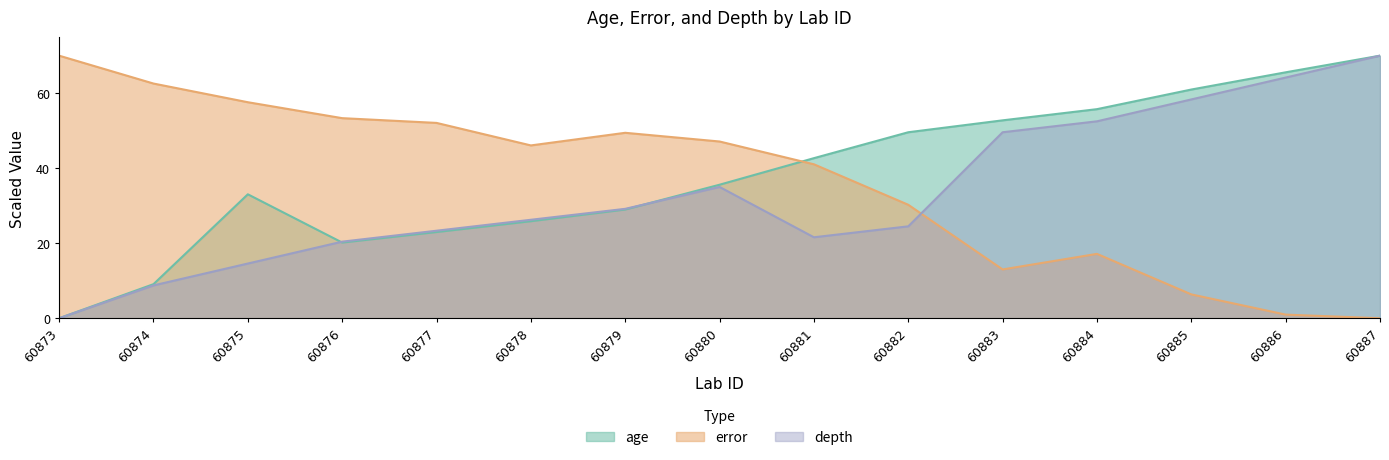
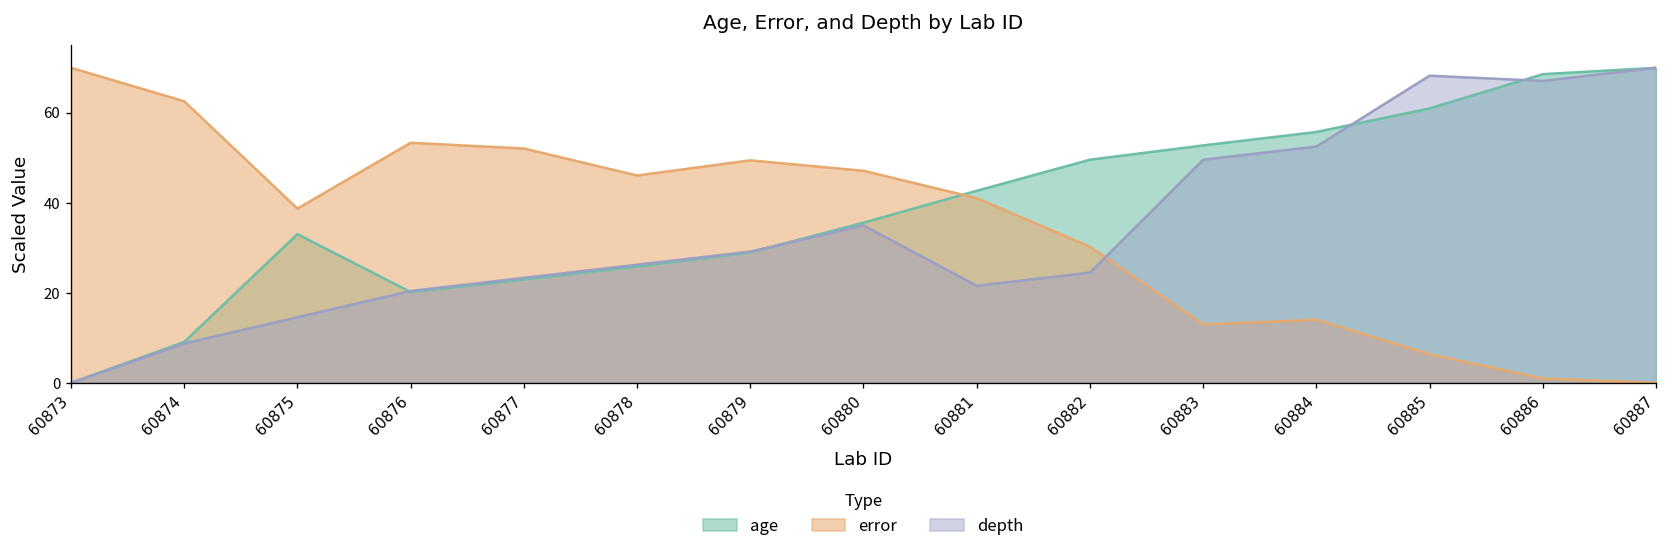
error, 60875: 58 -> 39
error, 60884: 17 -> 14
depth, 60885: 58 -> 68
age, 60886: 66 -> 69
depth, 60886: 64 -> 67
